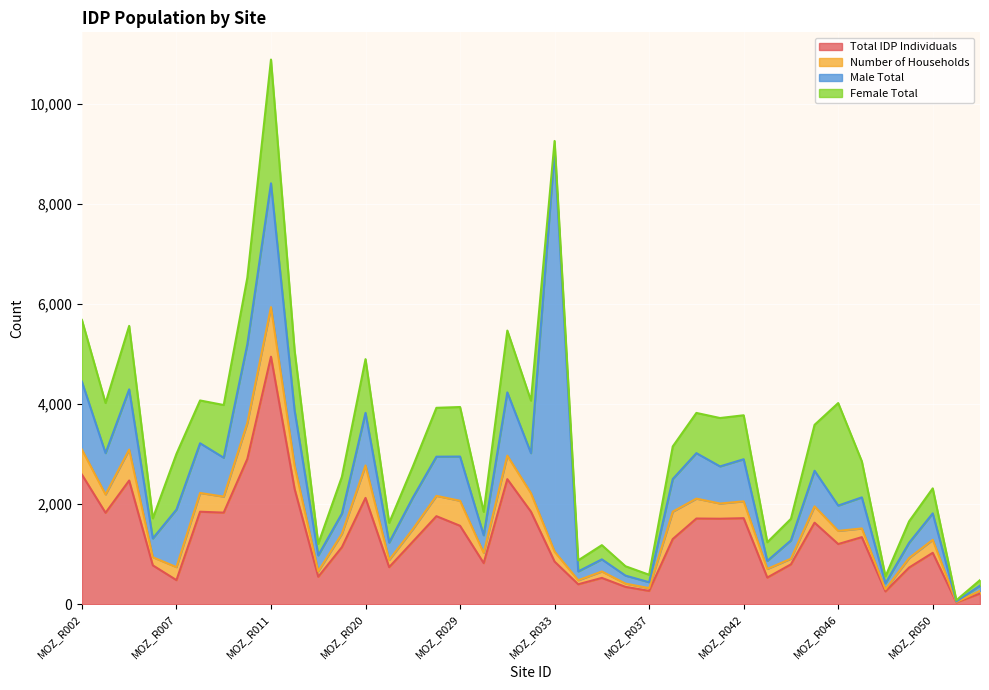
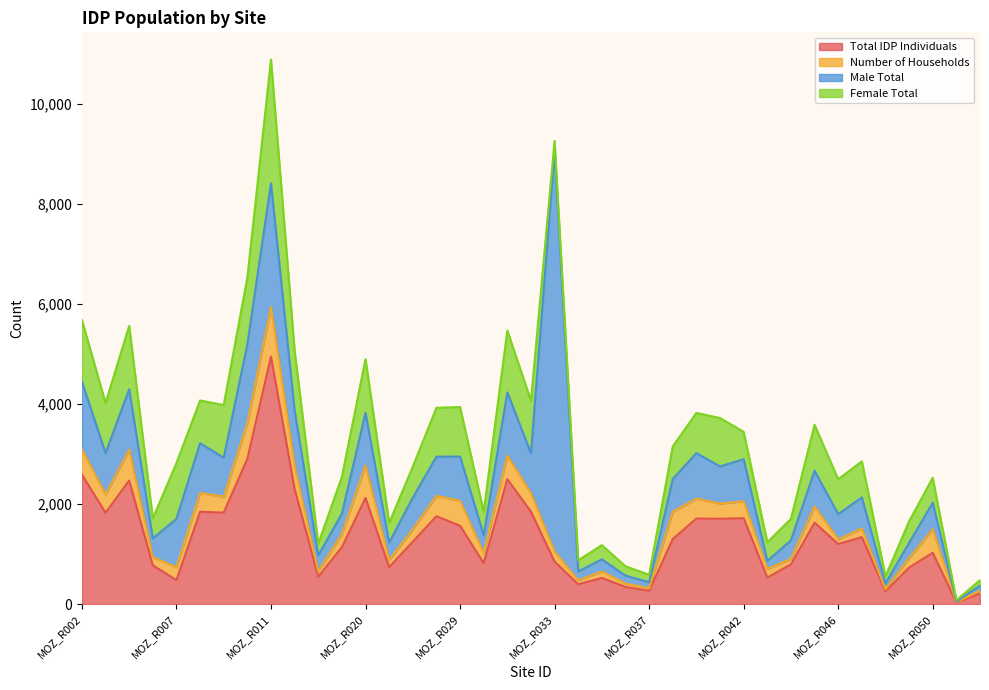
Male Total, MOZ_R007: 1,200 -> 1,000
Female Total, MOZ_R042: 900 -> 500
Number of Households, MOZ_R046: 300 -> 100
Female Total, MOZ_R046: 2,000 -> 700
Number of Households, MOZ_R050: 300 -> 500
